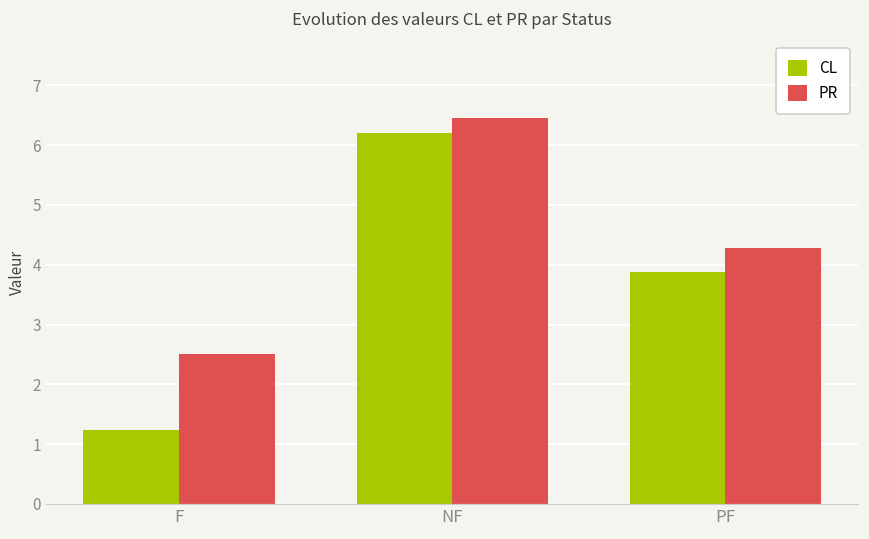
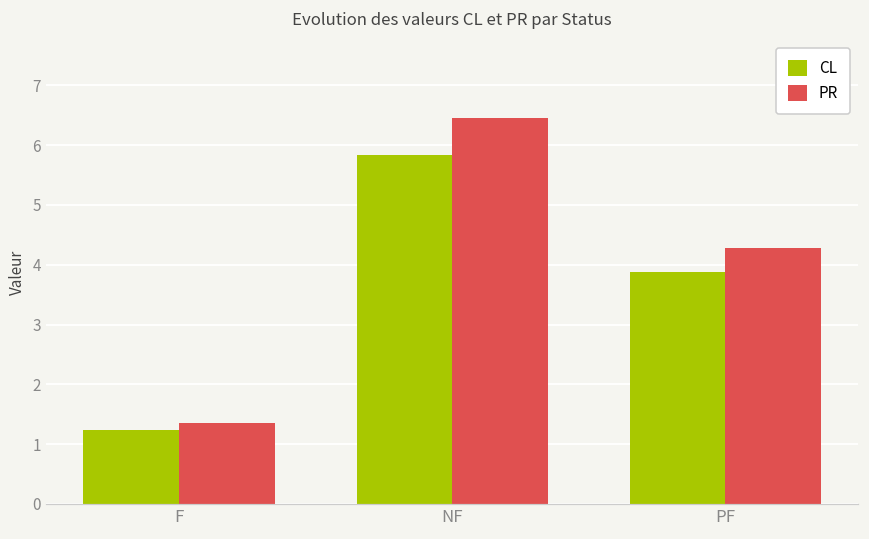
PR, F: 2.5 -> 1.4
CL, NF: 6.2 -> 5.8
